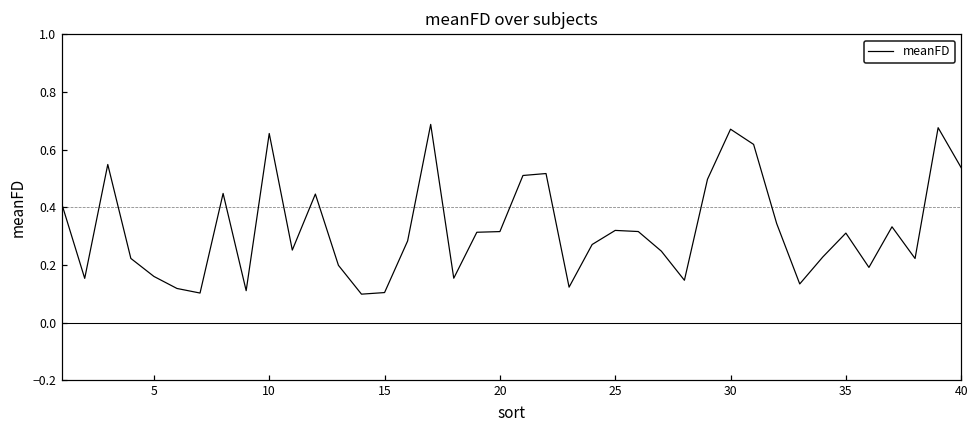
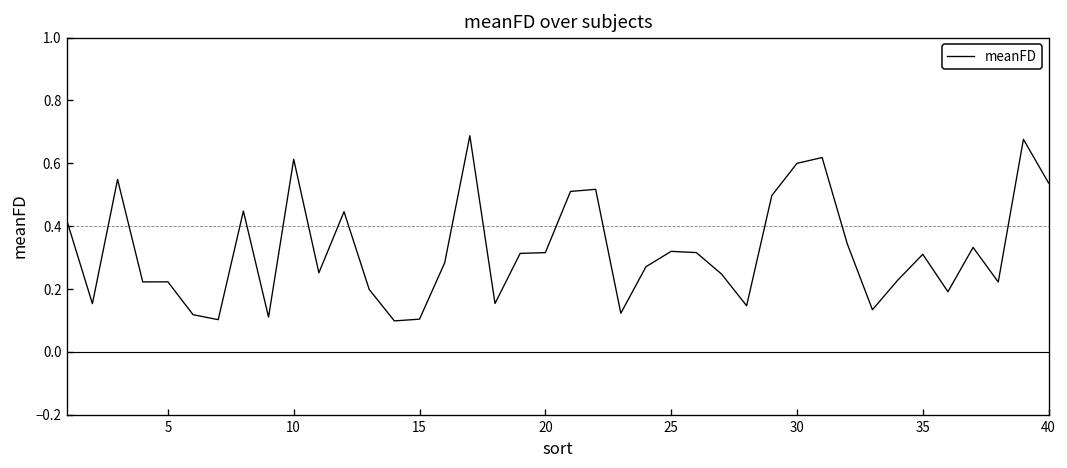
5: 0.16 -> 0.22
10: 0.66 -> 0.61
30: 0.67 -> 0.60
